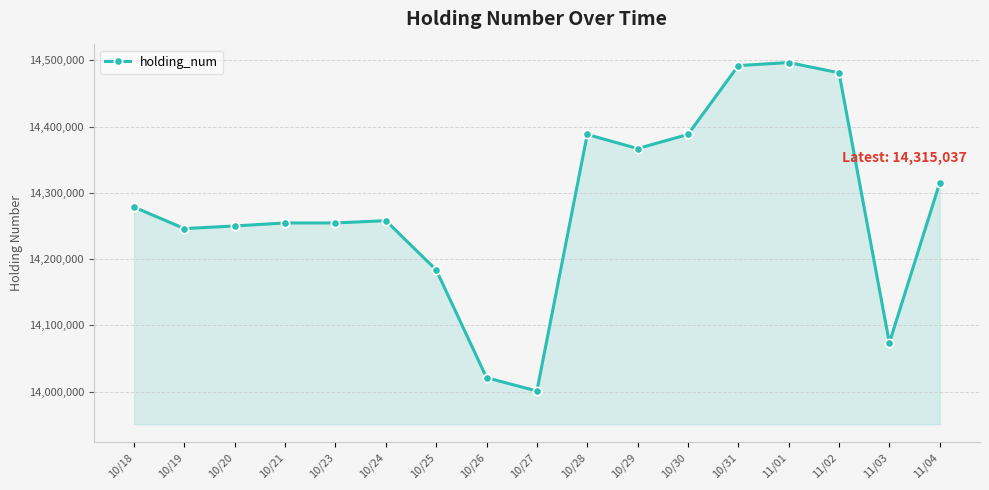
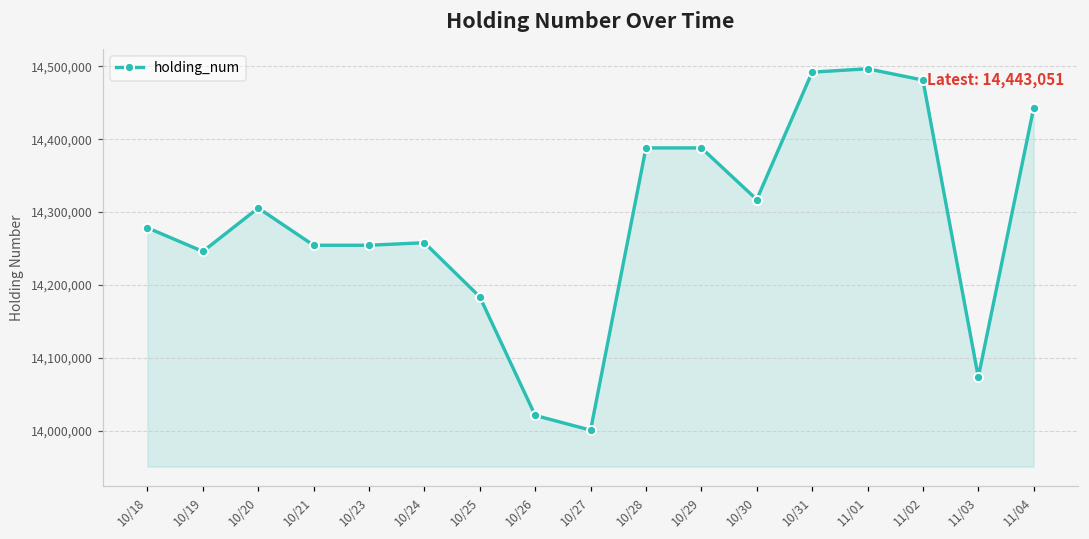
10/20: 14,250,000 -> 14,310,000
10/29: 14,370,000 -> 14,390,000
10/30: 14,390,000 -> 14,320,000
11/04: 14,315,037 -> 14,443,051
